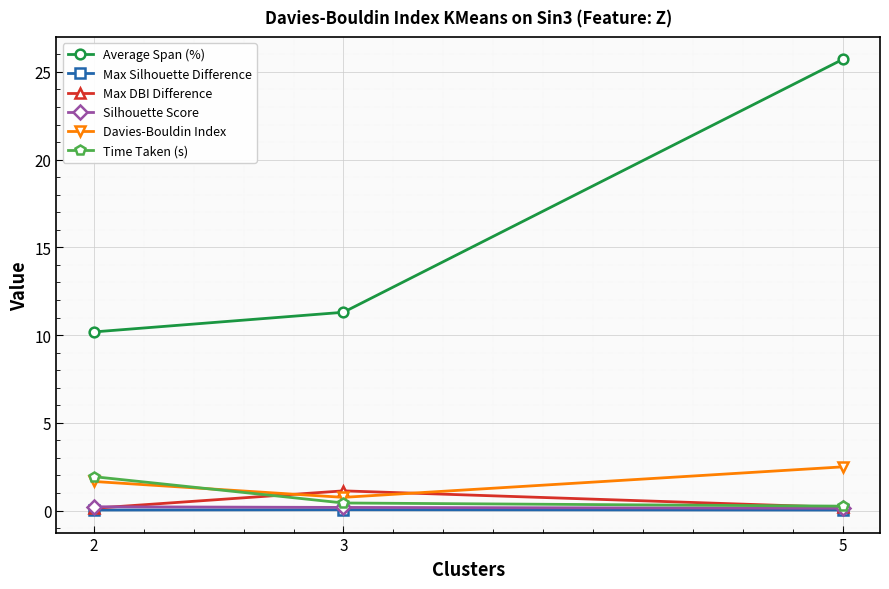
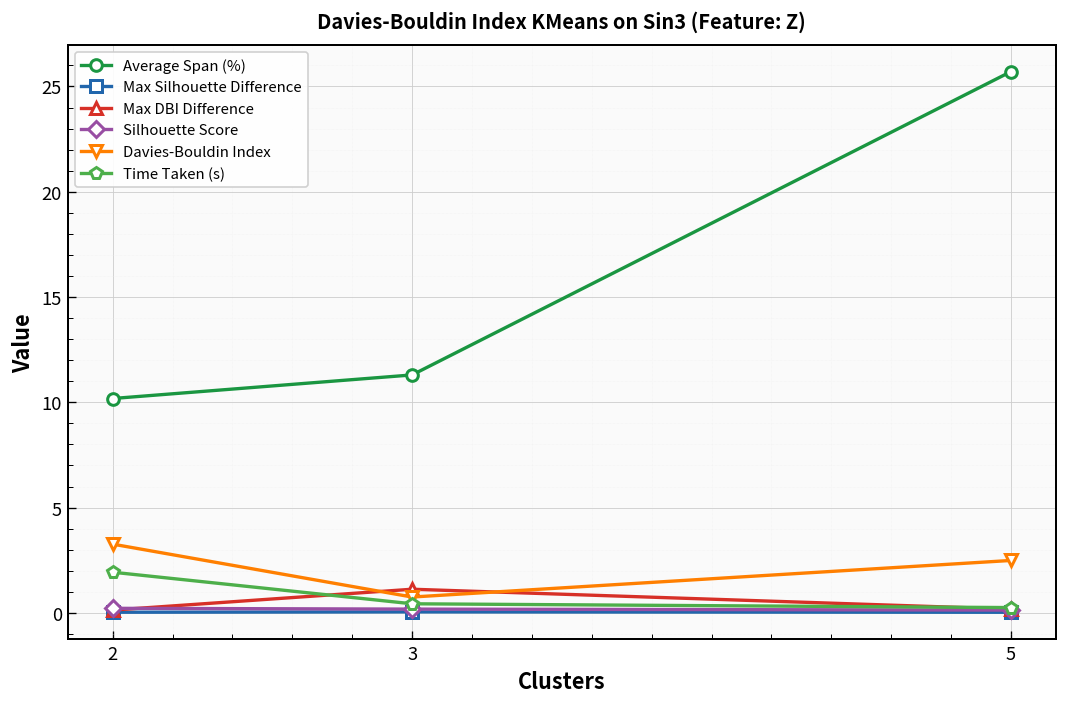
Davies-Bouldin Index, 2: 1.7 -> 3.3
